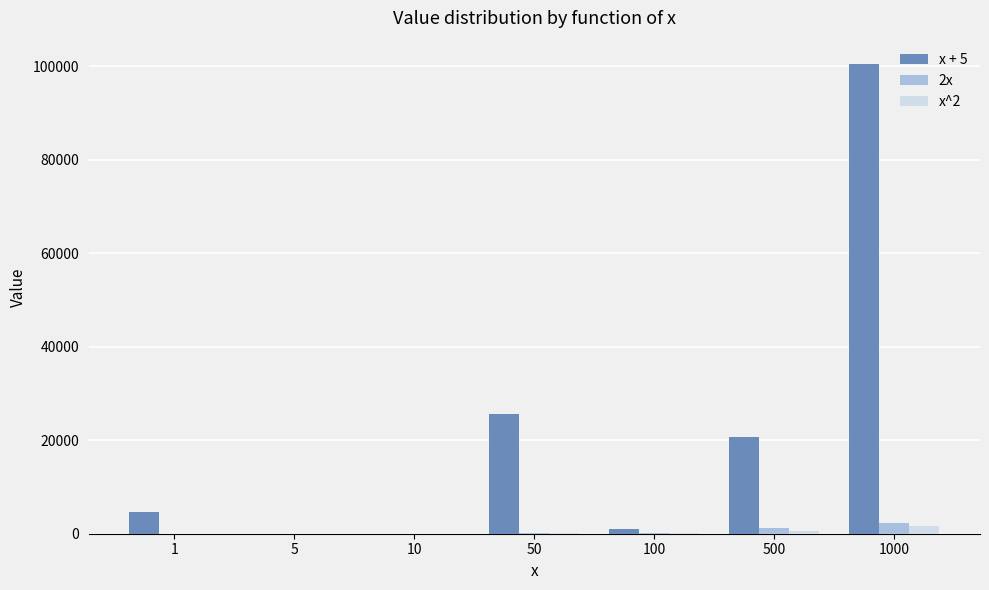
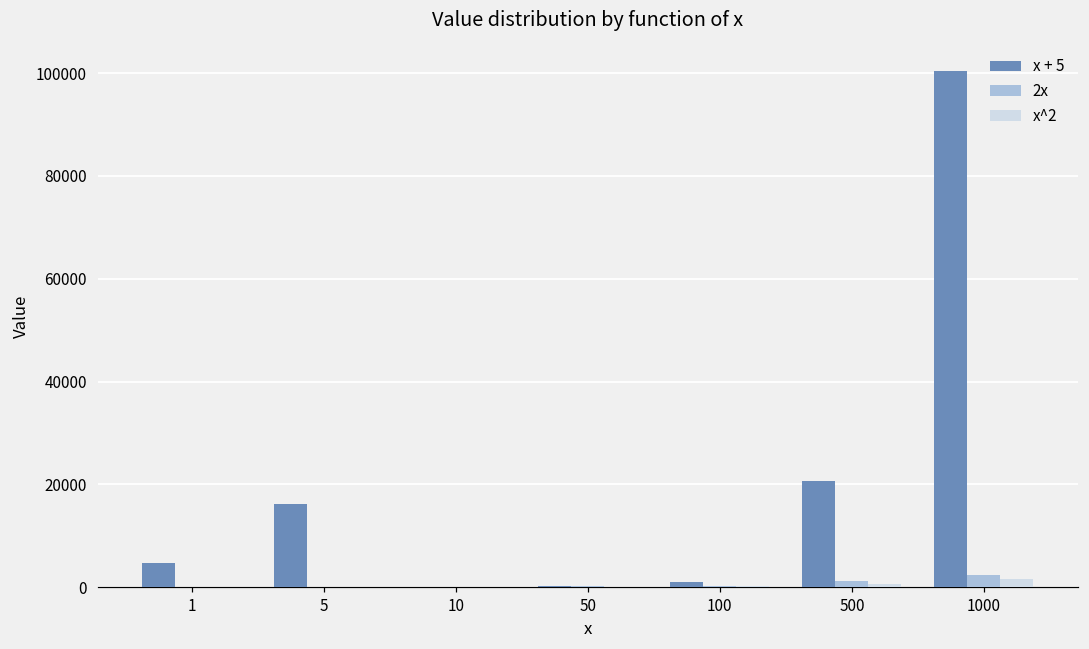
x + 5, 5: 0 -> 16000
x + 5, 50: 26000 -> 0
